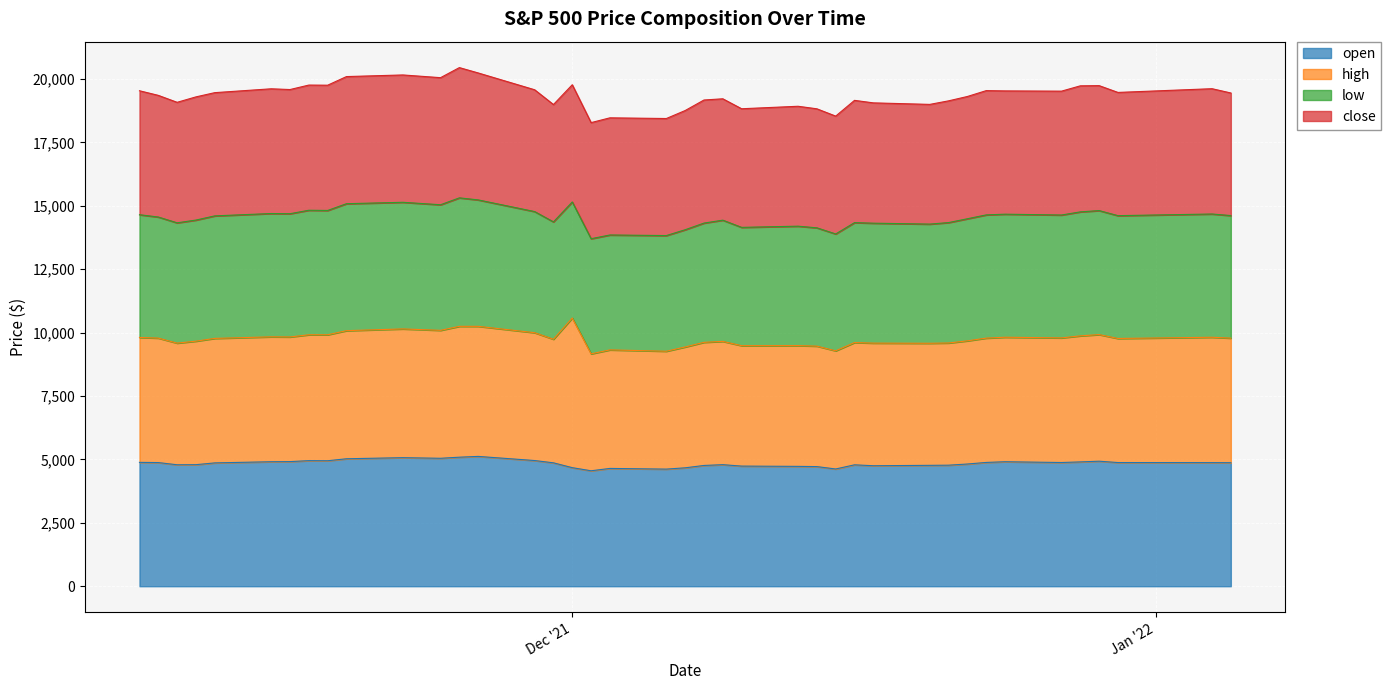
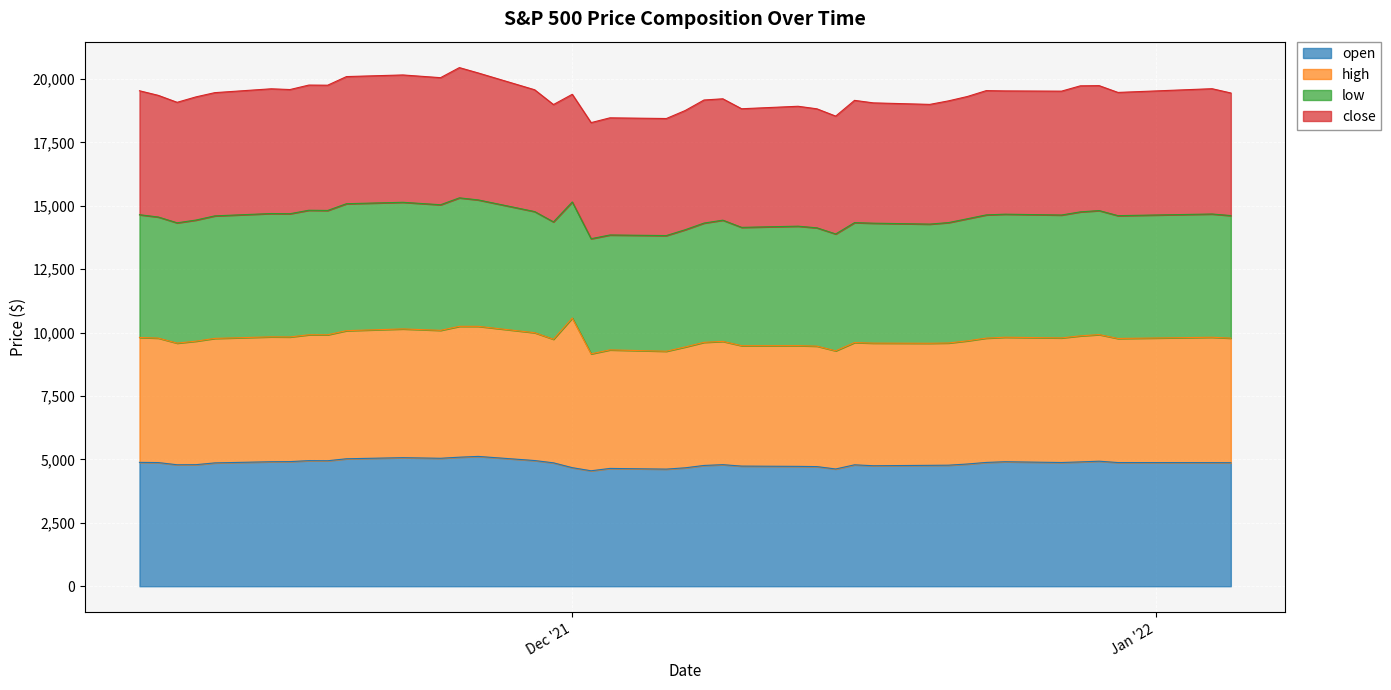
close, Dec '21: 4,600 -> 4,200
